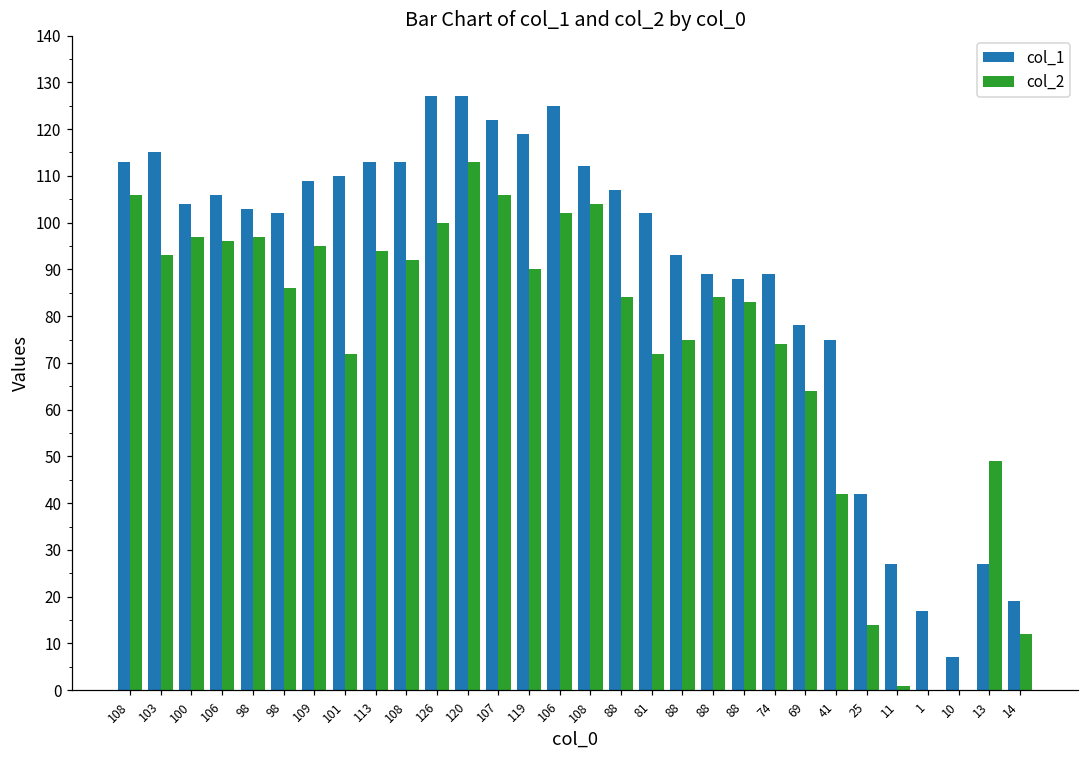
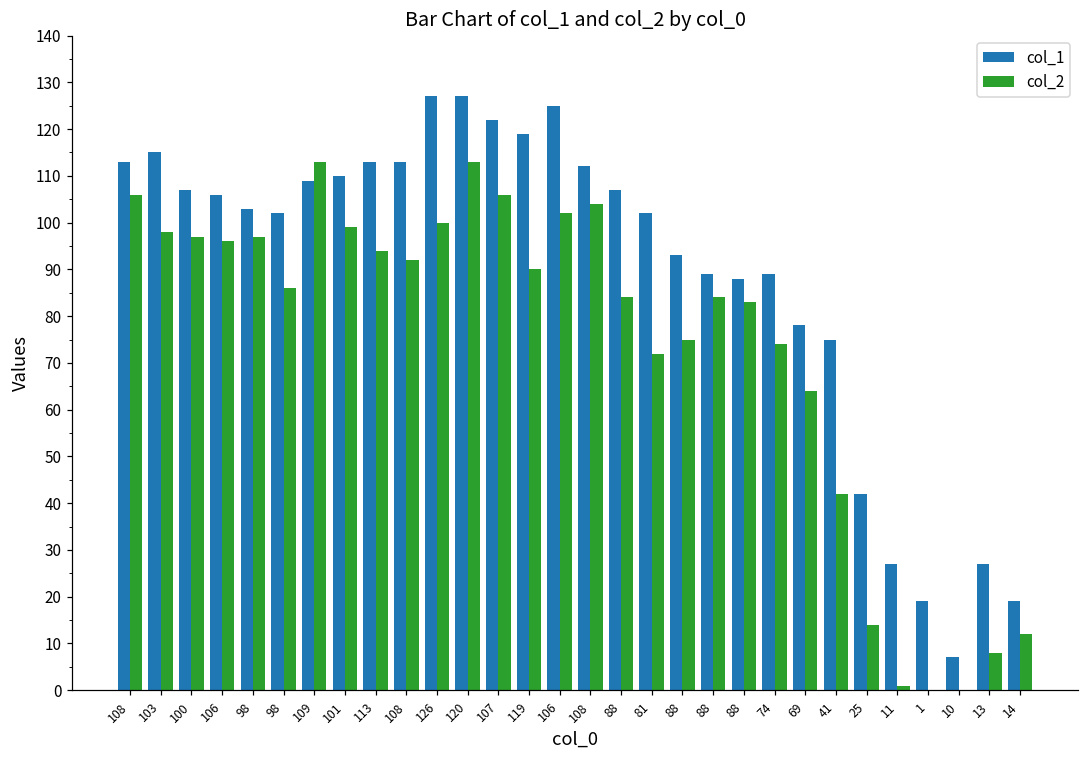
col_2, 103: 93 -> 98
col_1, 100: 104 -> 107
col_2, 109: 95 -> 113
col_2, 101: 72 -> 99
col_1, 1: 17 -> 19
col_2, 13: 49 -> 8
